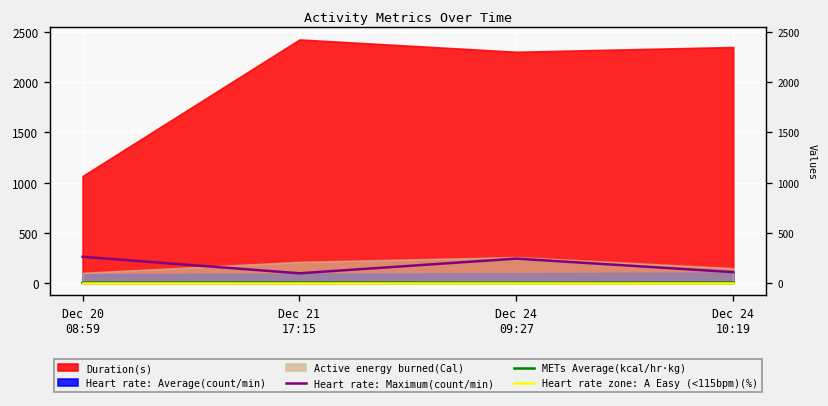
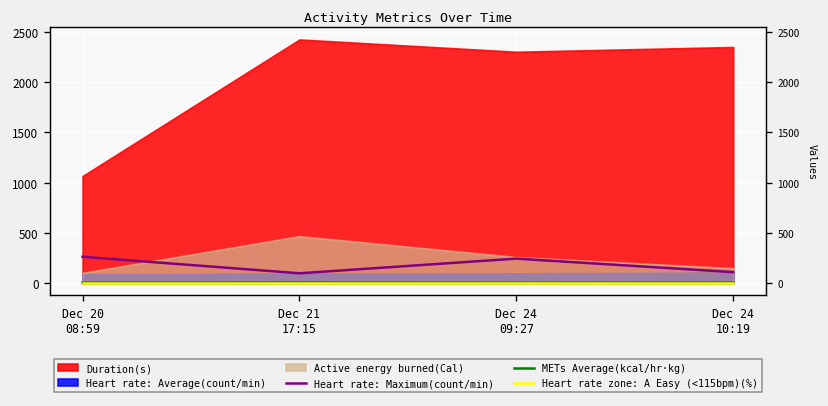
Active energy burned(Cal), Dec 21 17:15: 200 -> 500
